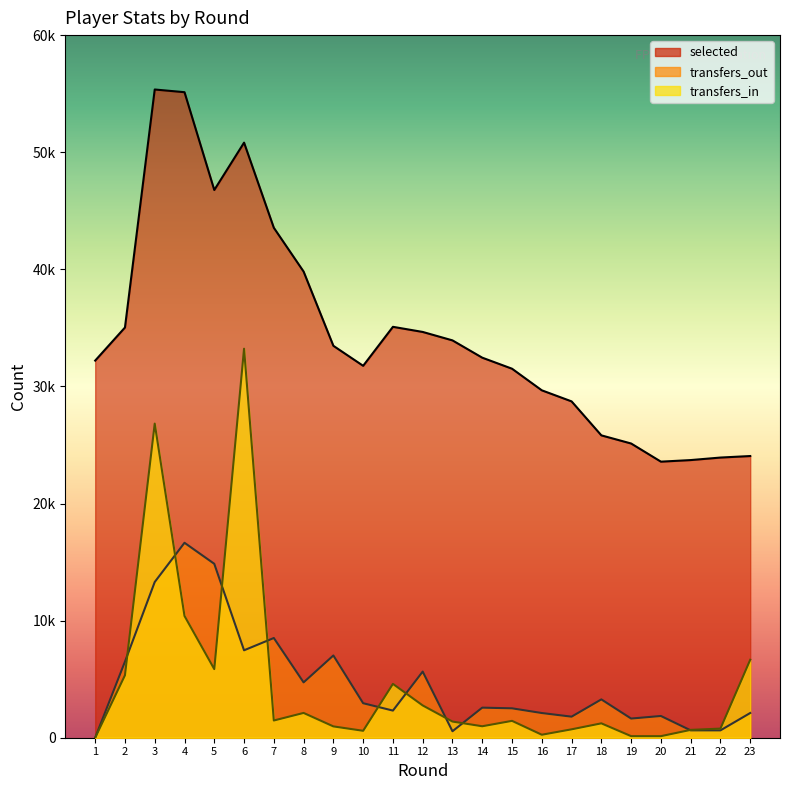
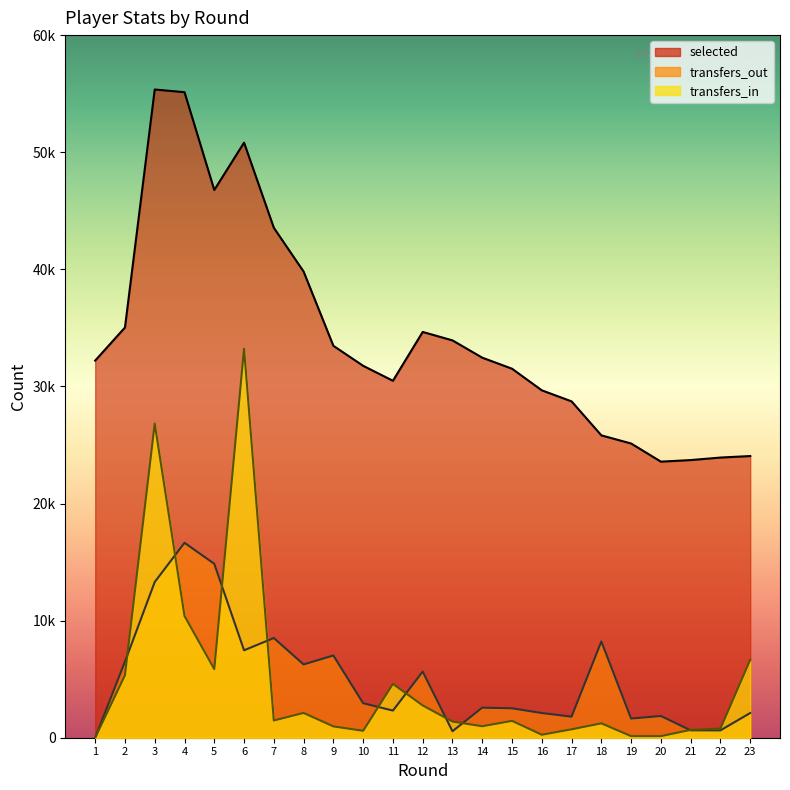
transfers_out, 8: 4700 -> 6300
selected, 11: 35100 -> 30500
transfers_out, 18: 3300 -> 8200
